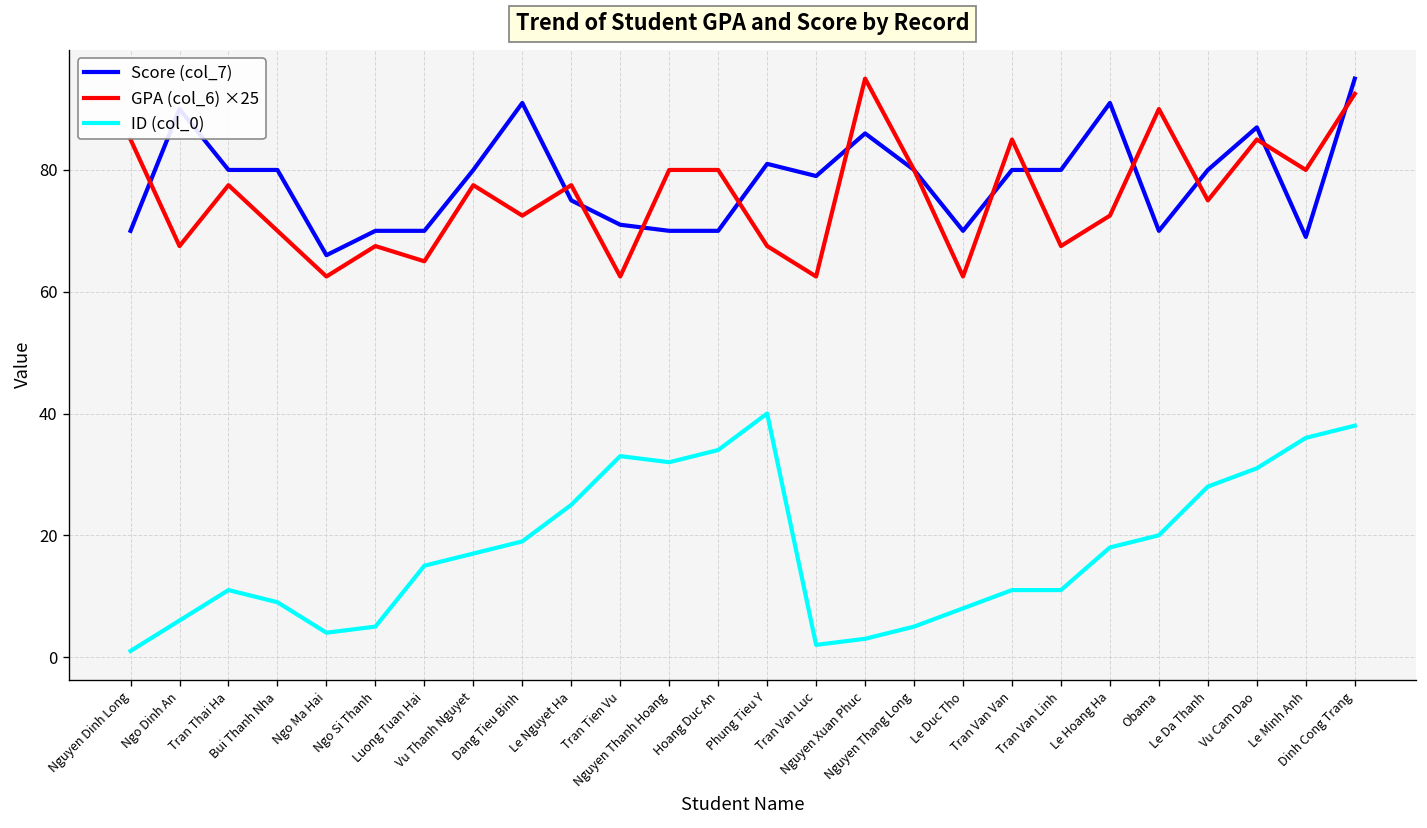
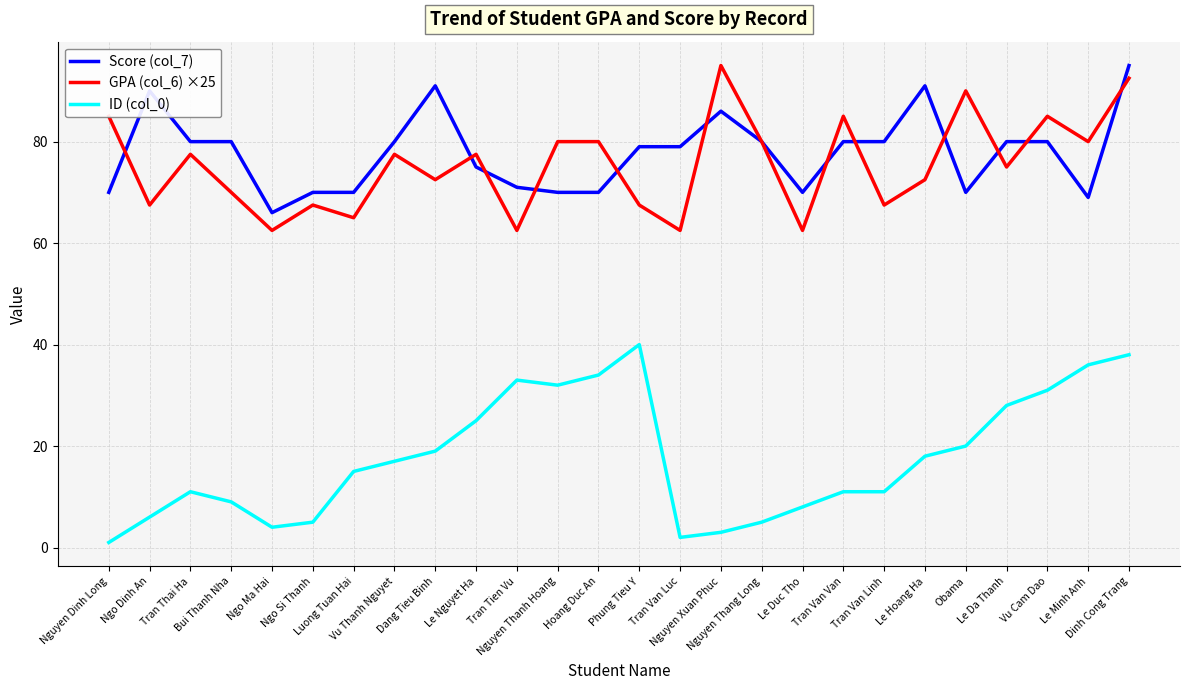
Score (col_7), Phung Tieu Y: 81 -> 79
Score (col_7), Vu Cam Dao: 87 -> 80
